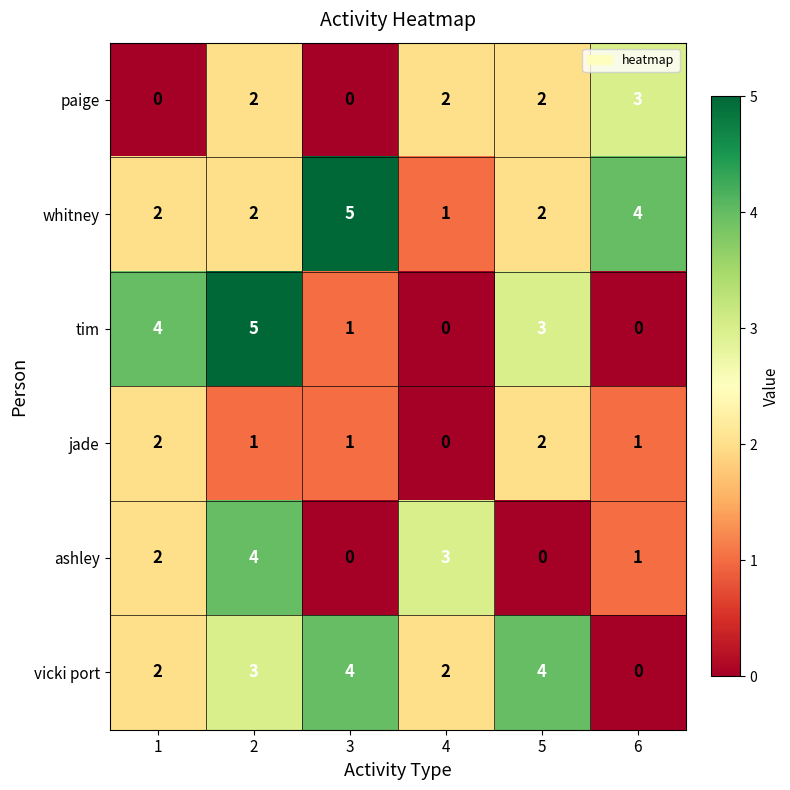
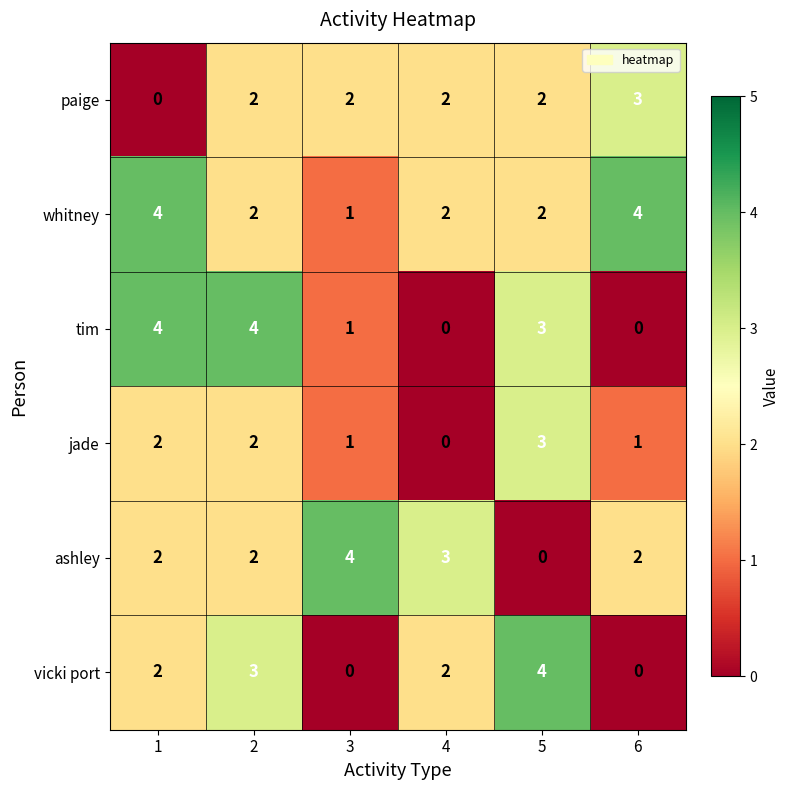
paige, 3: 0 -> 2
whitney, 1: 2 -> 4
whitney, 3: 5 -> 1
whitney, 4: 1 -> 2
tim, 2: 5 -> 4
jade, 2: 1 -> 2
jade, 5: 2 -> 3
ashley, 2: 4 -> 2
ashley, 3: 0 -> 4
ashley, 6: 1 -> 2
vicki port, 3: 4 -> 0
